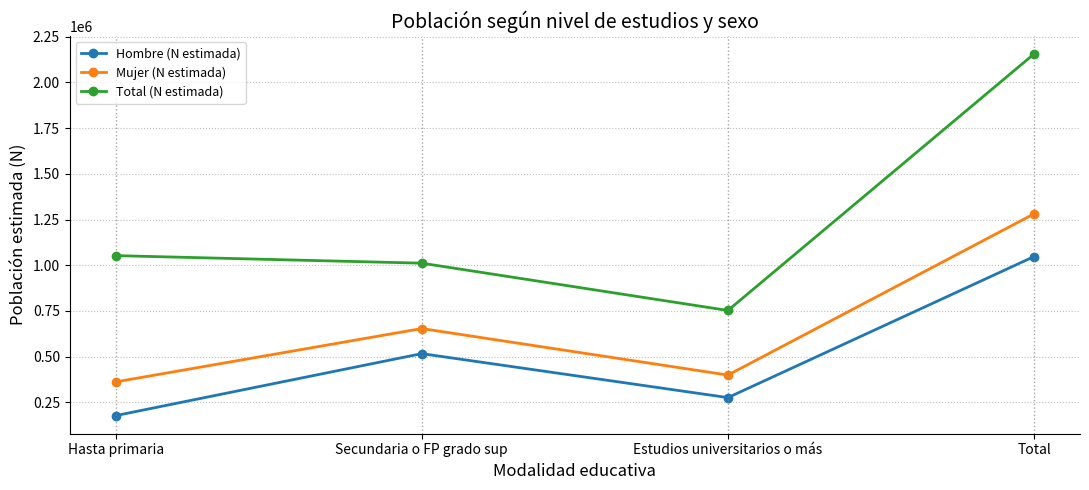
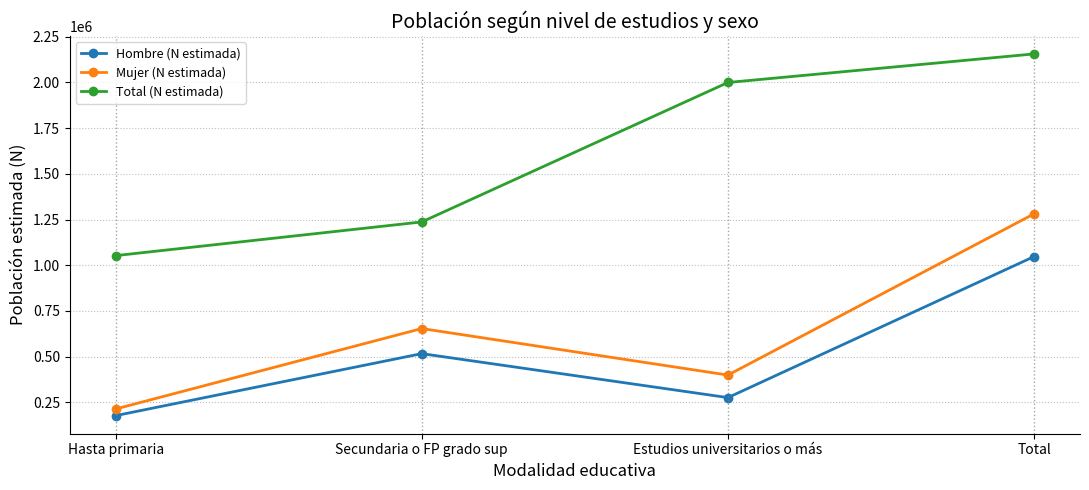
Mujer (N estimada), Hasta primaria: 360000 -> 210000
Total (N estimada), Secundaria o FP grado sup: 1010000 -> 1240000
Total (N estimada), Estudios universitarios o más: 750000 -> 2000000
